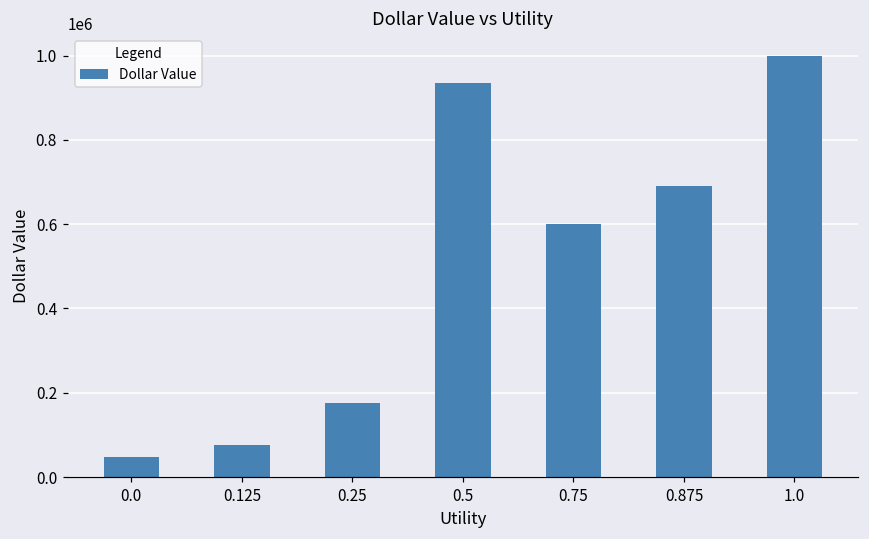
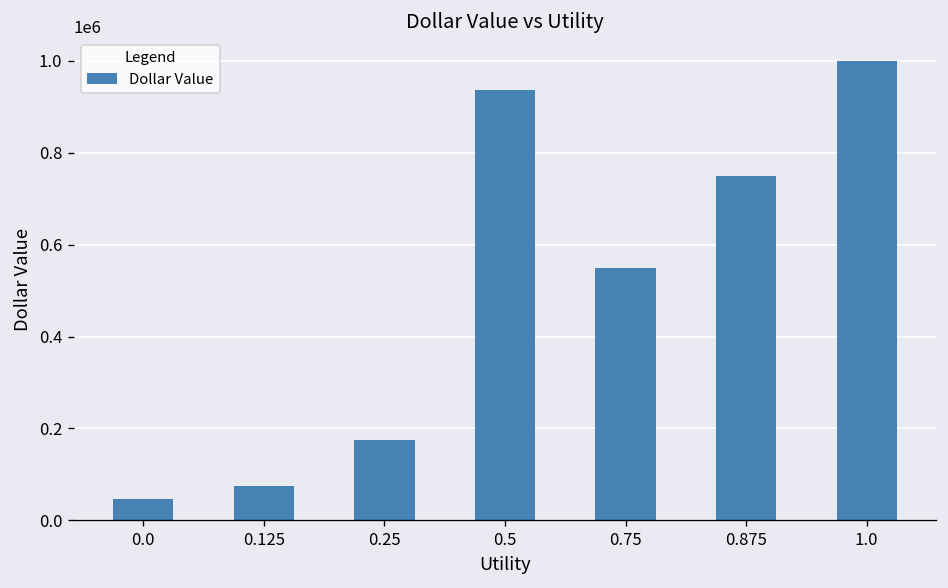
0.75: 600000 -> 550000
0.875: 690000 -> 750000
